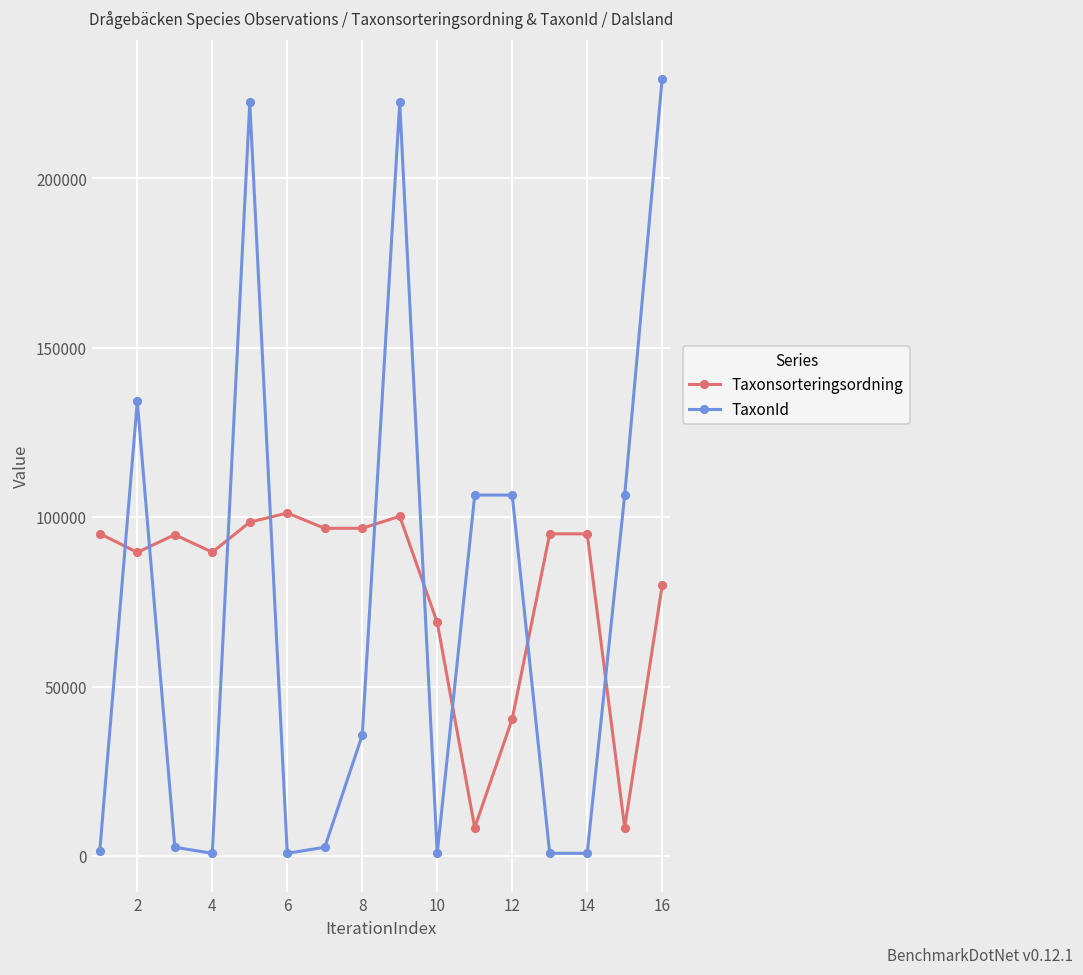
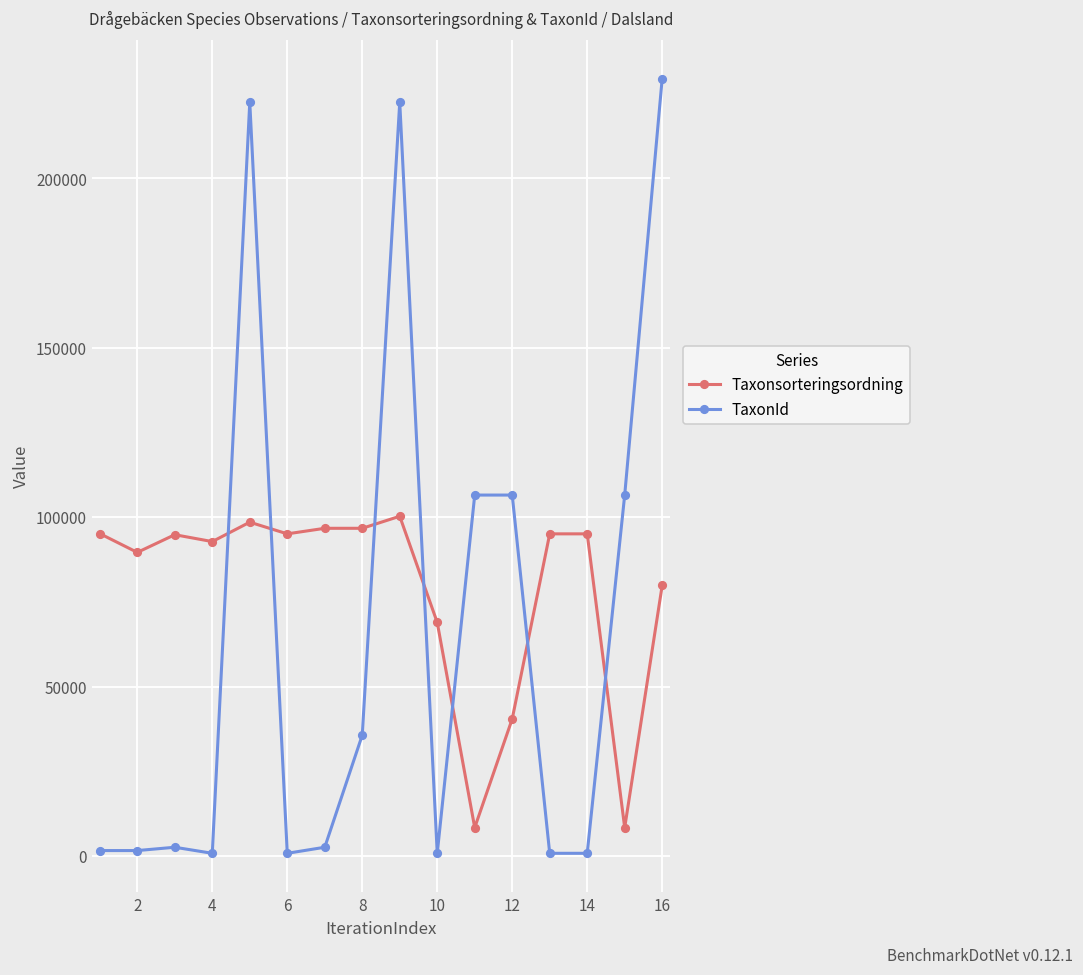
TaxonId, 2: 134000 -> 2000
Taxonsorteringsordning, 4: 90000 -> 93000
Taxonsorteringsordning, 6: 101000 -> 95000
